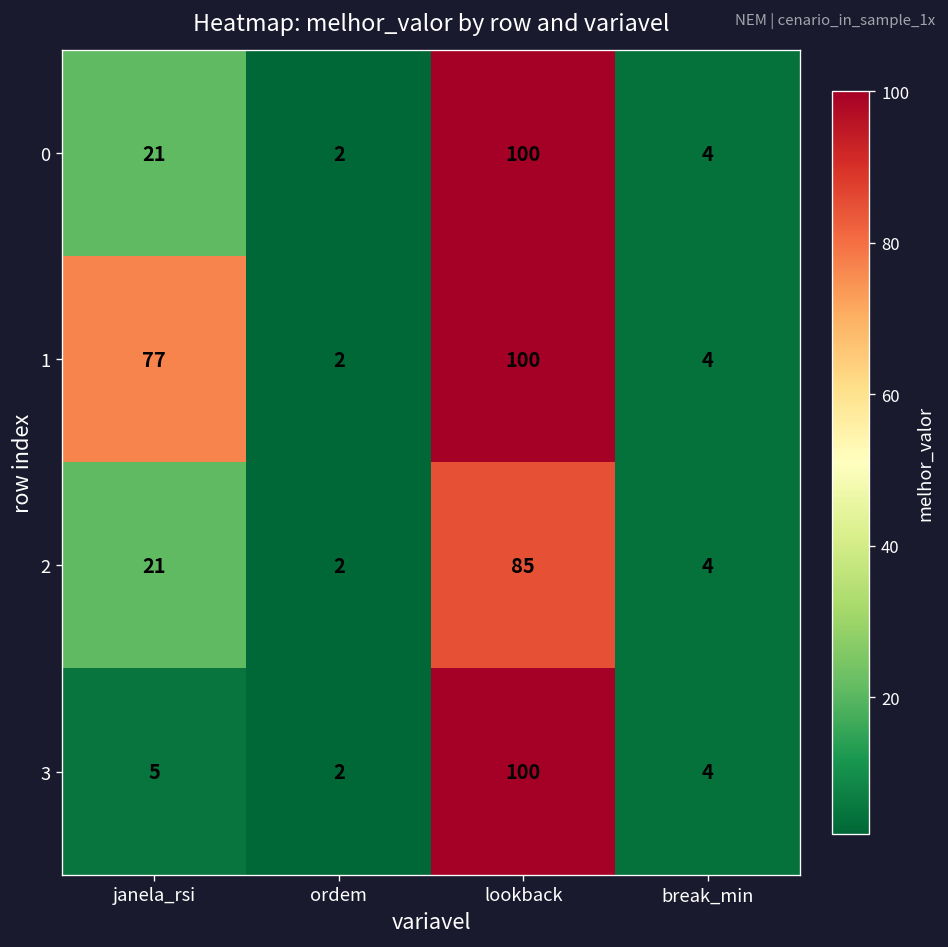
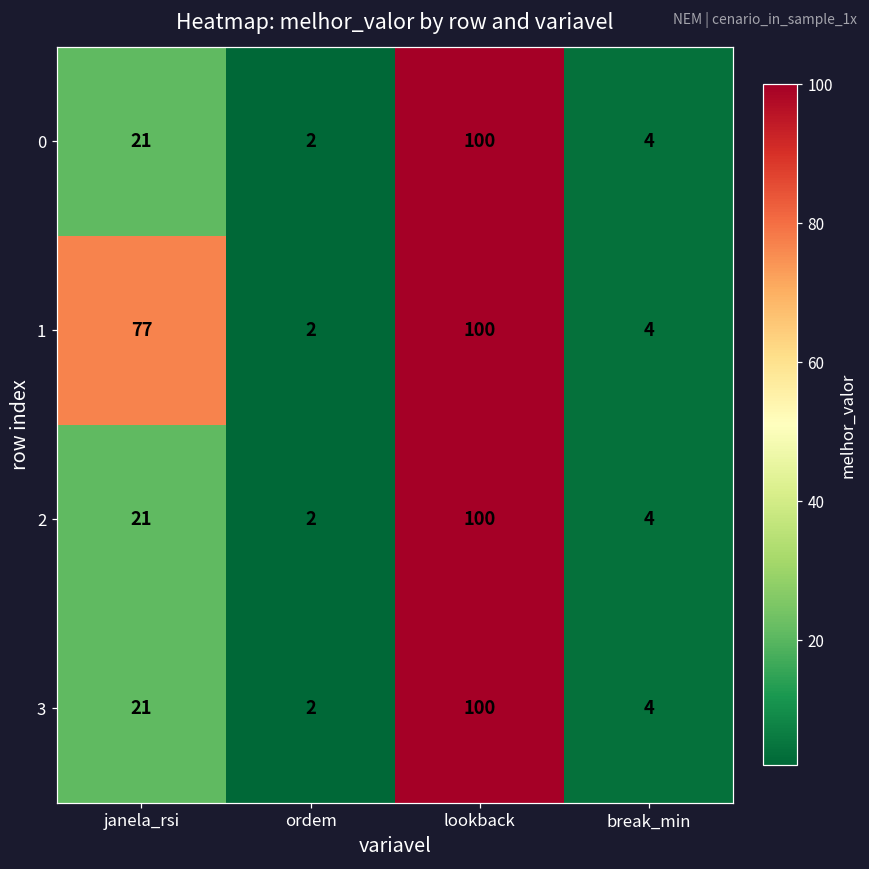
2, lookback: 85 -> 100
3, janela_rsi: 5 -> 21
